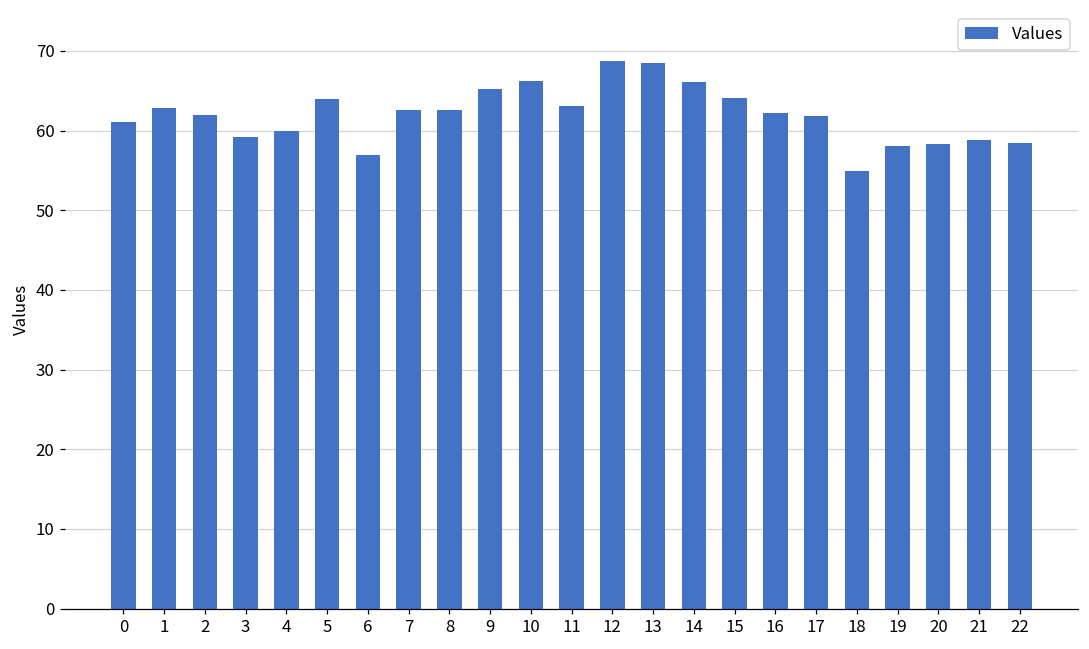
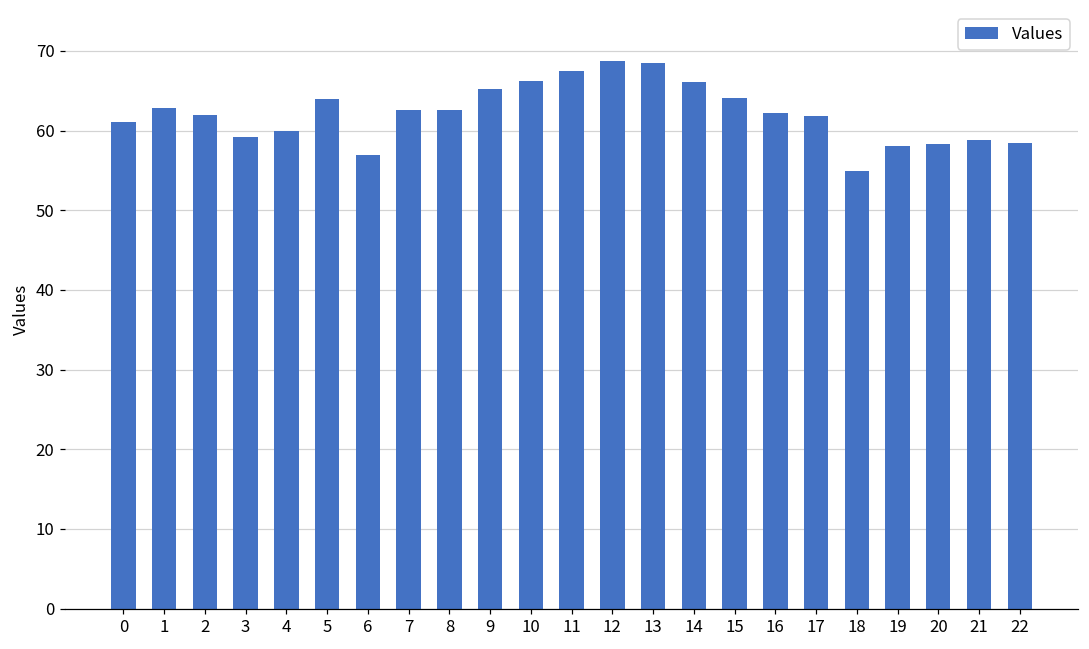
11: 63 -> 68
